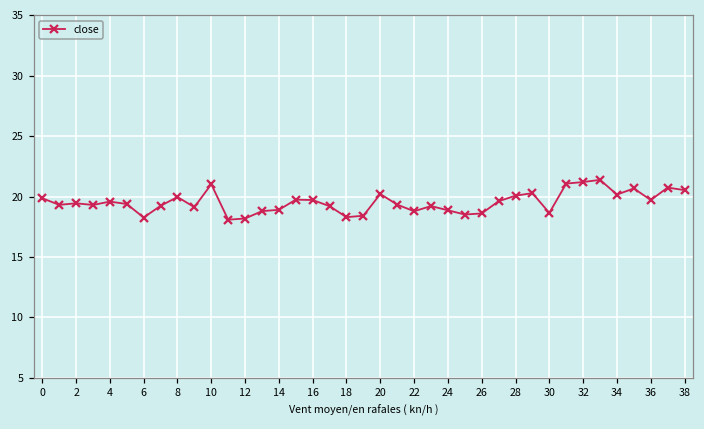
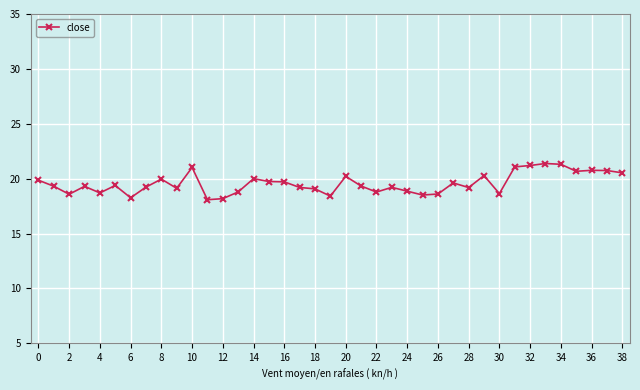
2: 19.4 -> 18.6
4: 19.6 -> 18.7
14: 18.9 -> 20.0
18: 18.3 -> 19.1
28: 20.1 -> 19.2
34: 20.2 -> 21.3
36: 19.7 -> 20.8
